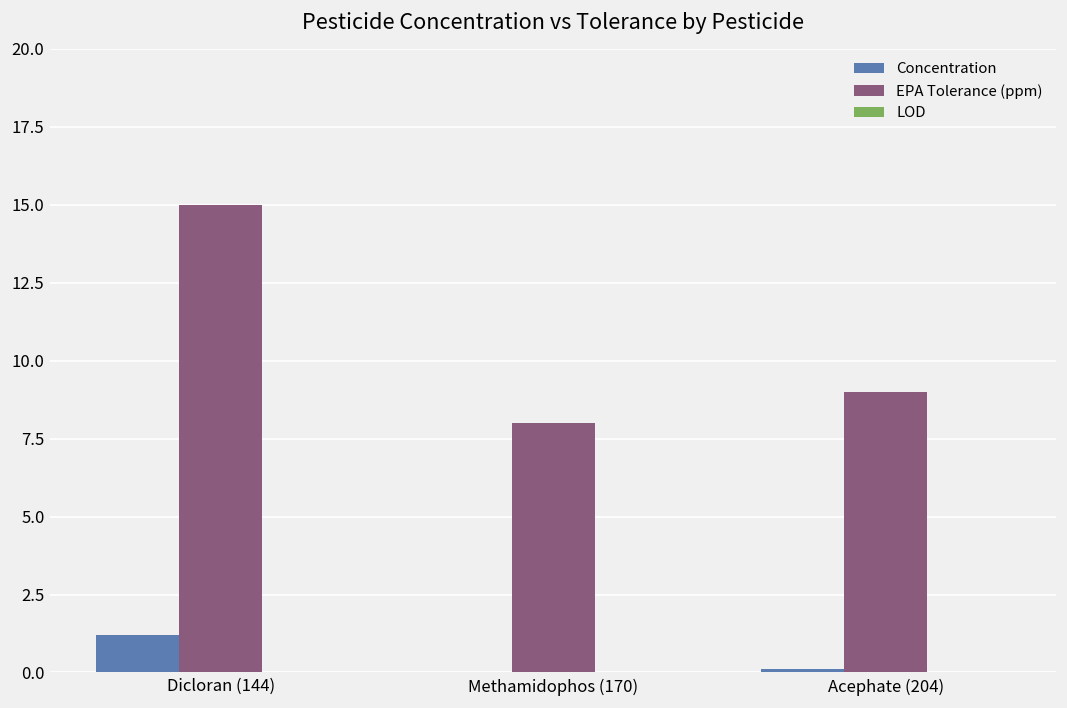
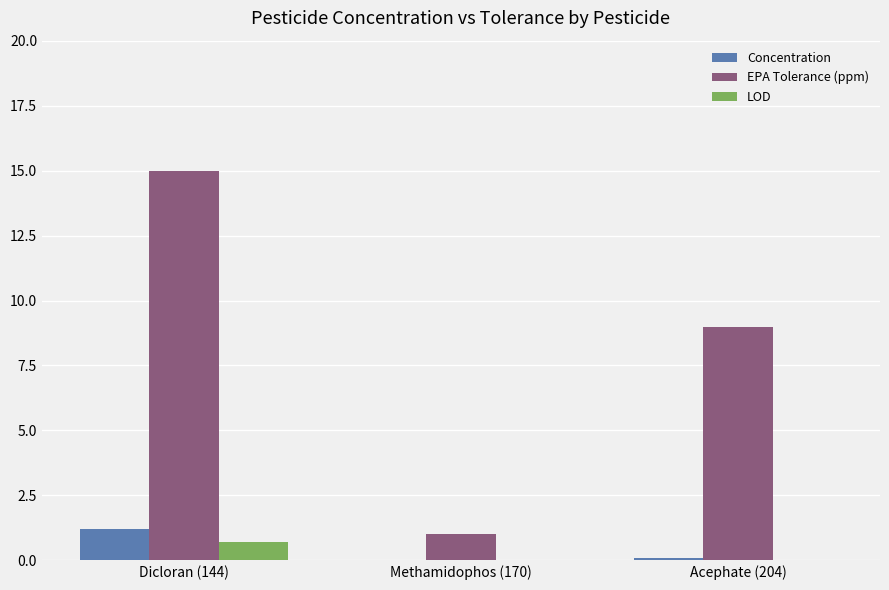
LOD, Dicloran (144): 0.0 -> 0.7
EPA Tolerance (ppm), Methamidophos (170): 8 -> 1
